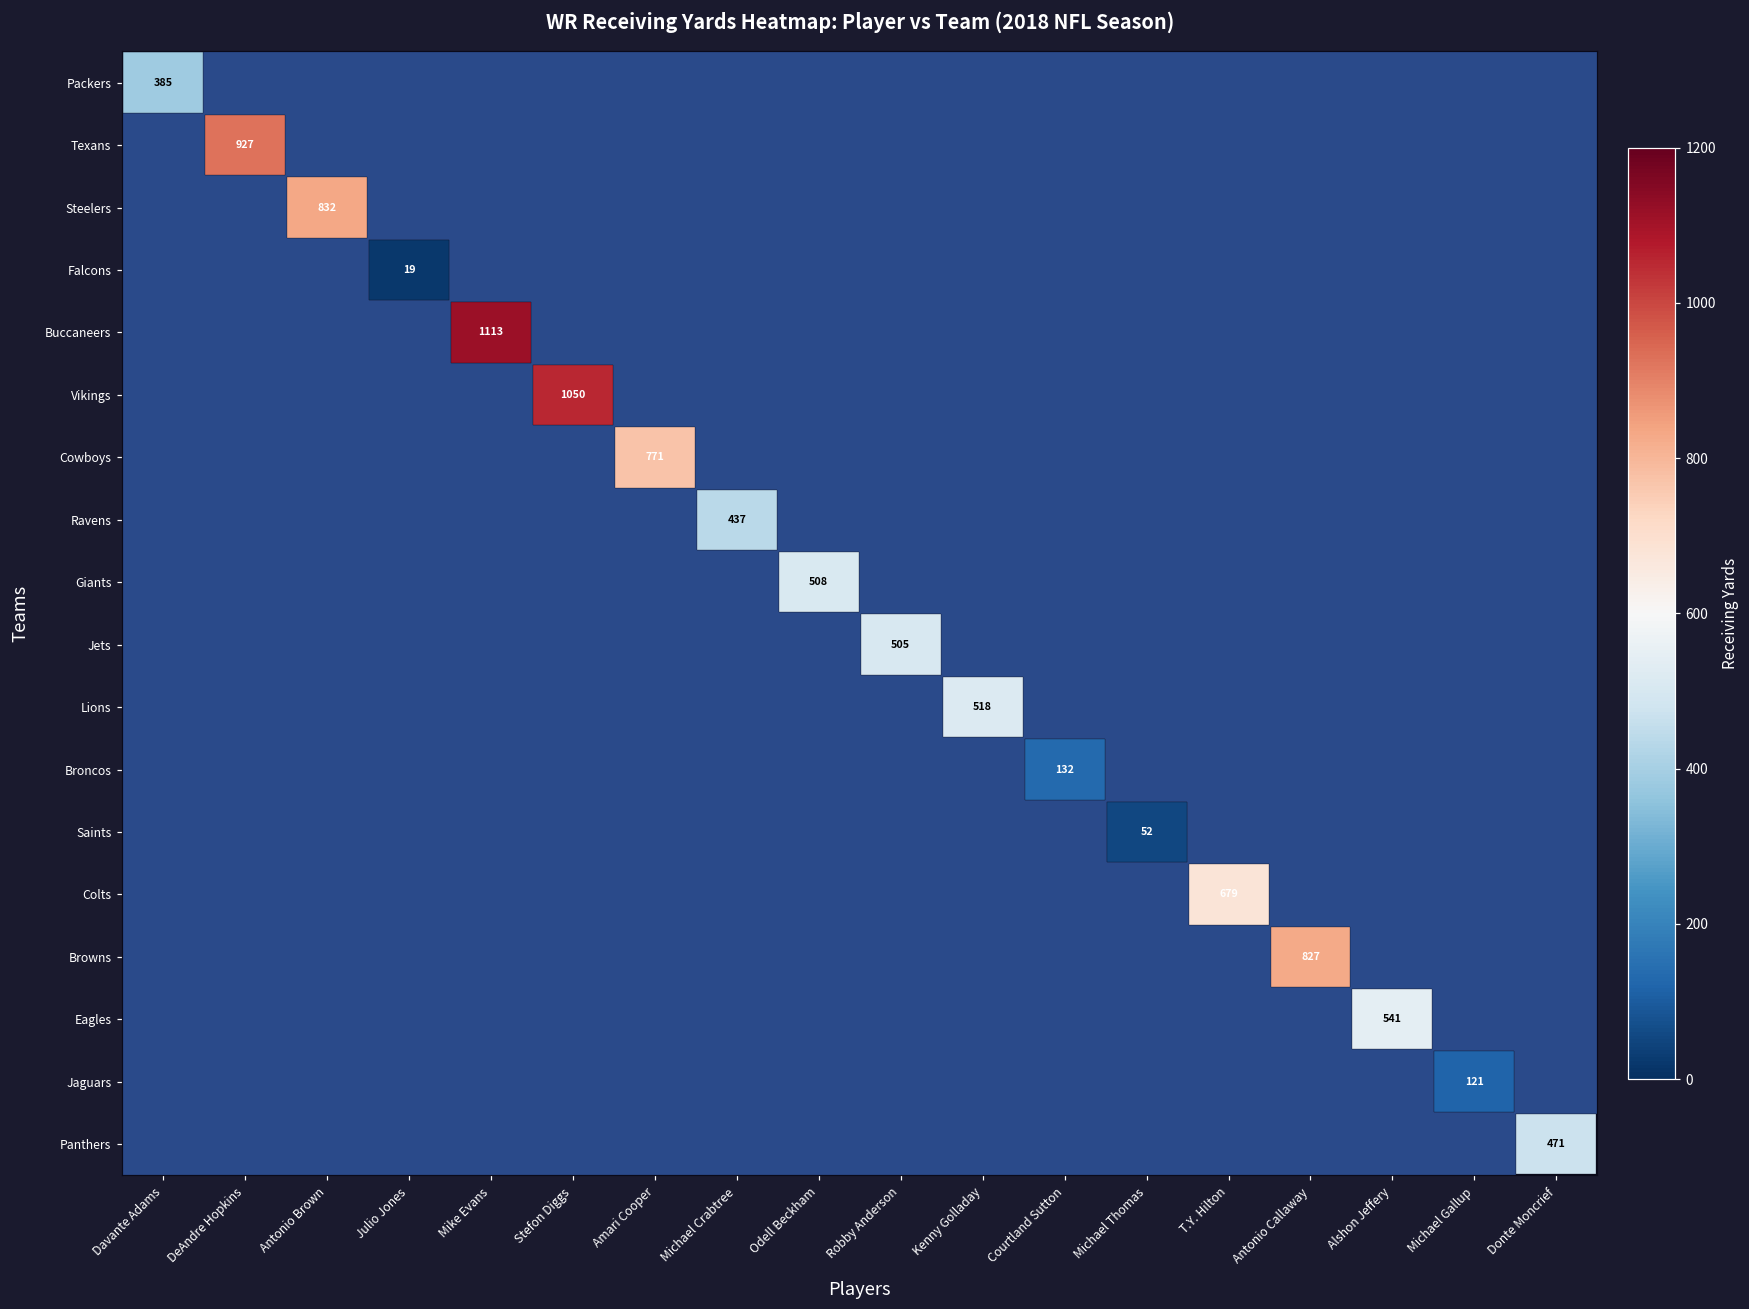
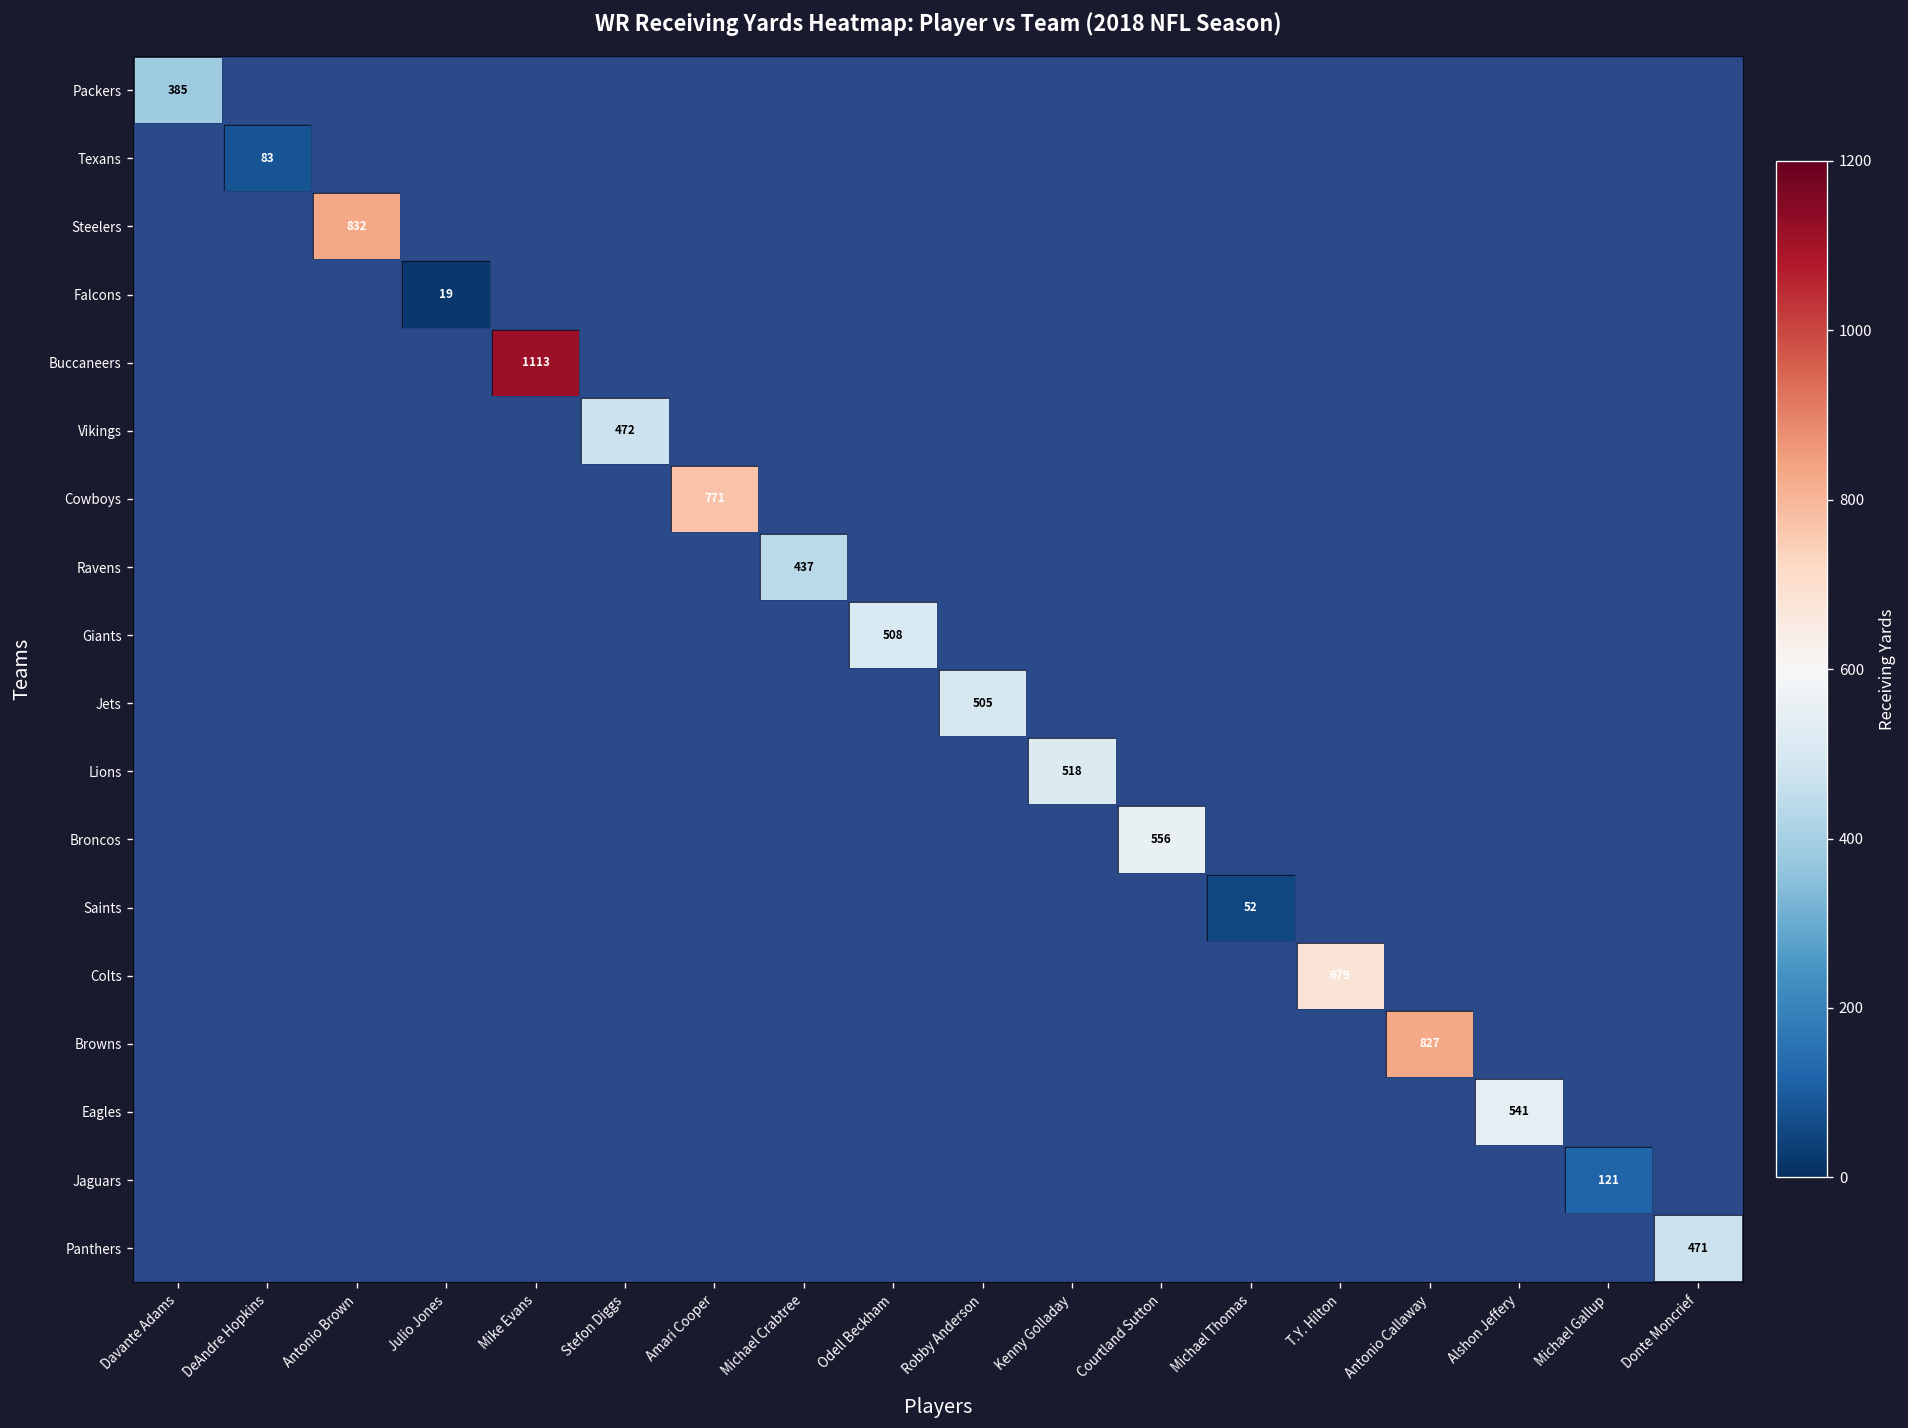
Texans, DeAndre Hopkins: 927 -> 83
Vikings, Stefon Diggs: 1050 -> 472
Broncos, Courtland Sutton: 132 -> 556
